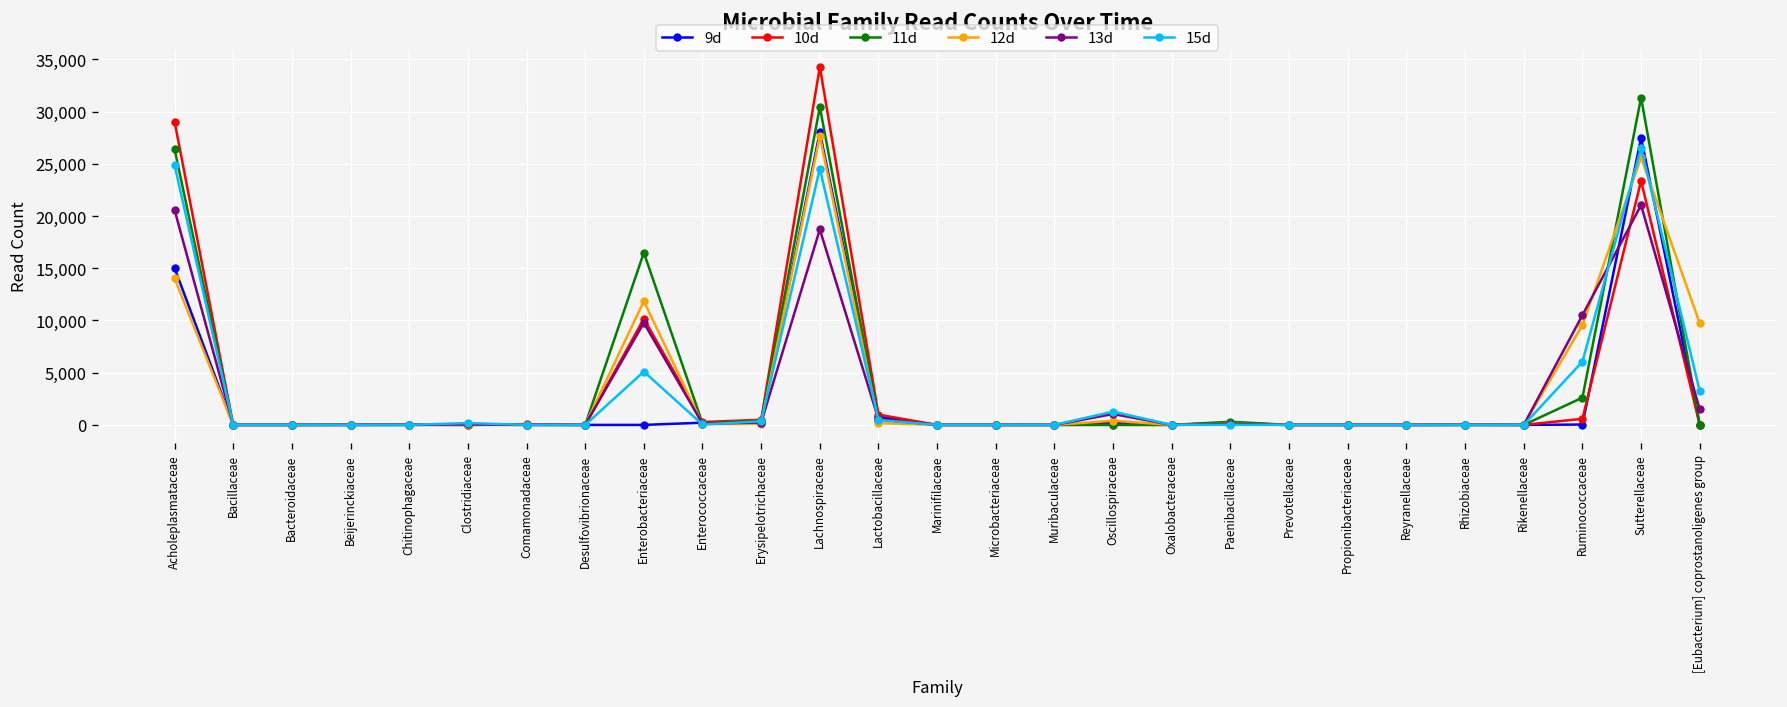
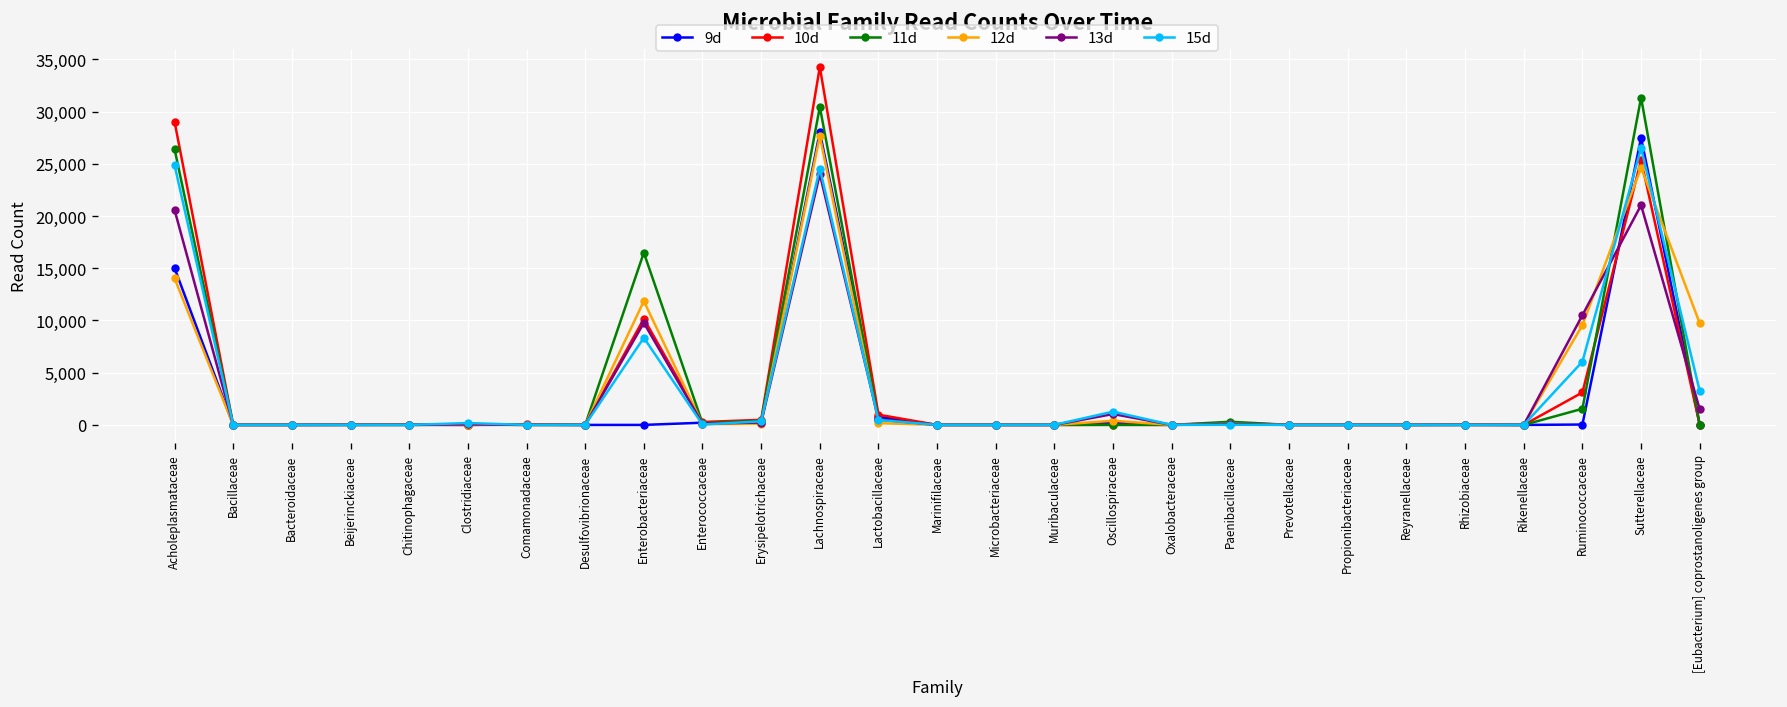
15d, Enterobacteriaceae: 5,000 -> 8,000
13d, Lachnospiraceae: 19,000 -> 24,000
10d, Ruminococcaceae: 1,000 -> 3,000
11d, Ruminococcaceae: 3,000 -> 2,000
10d, Sutterellaceae: 23,000 -> 25,000
12d, Sutterellaceae: 26,000 -> 25,000
